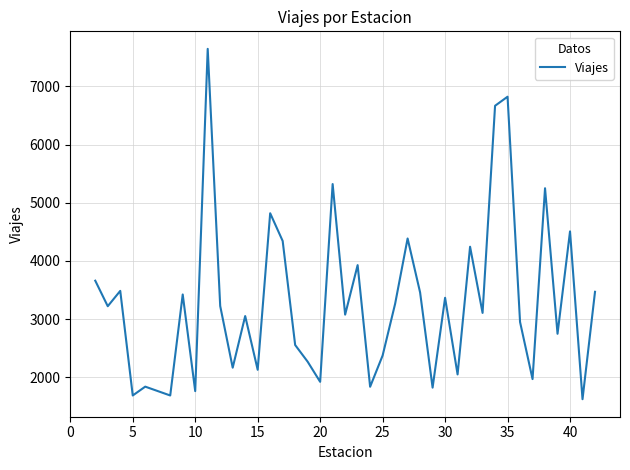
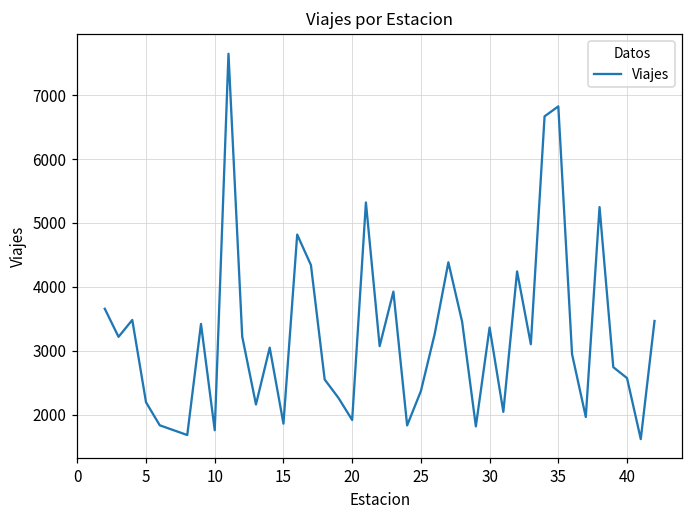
5: 1700 -> 2200
15: 2100 -> 1900
40: 4500 -> 2600
